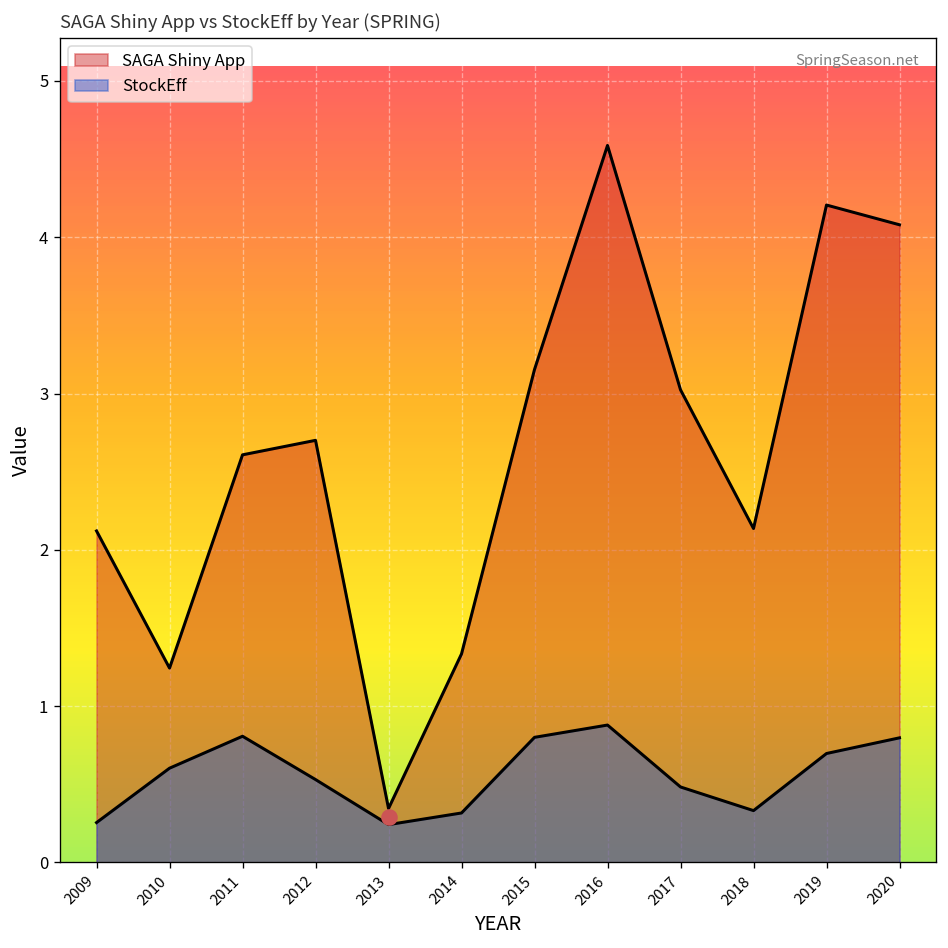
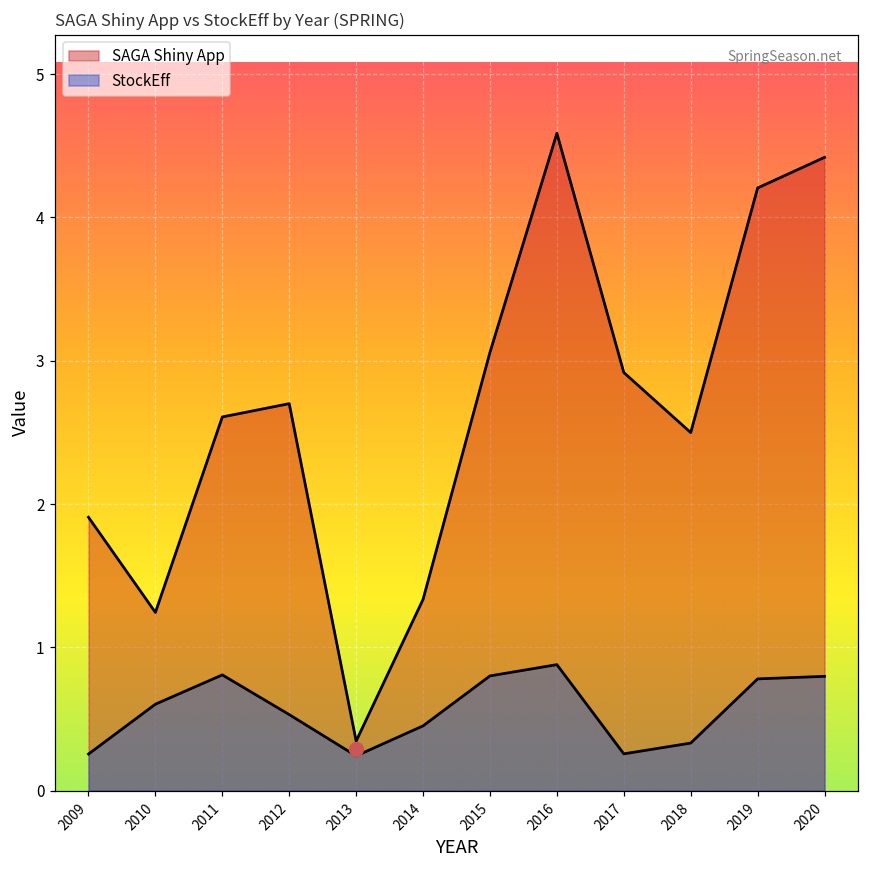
SAGA Shiny App, 2009: 2.12 -> 1.91
StockEff, 2014: 0.32 -> 0.45
SAGA Shiny App, 2015: 3.15 -> 3.06
SAGA Shiny App, 2017: 3.02 -> 2.92
StockEff, 2017: 0.48 -> 0.26
SAGA Shiny App, 2018: 2.14 -> 2.50
StockEff, 2019: 0.70 -> 0.78
SAGA Shiny App, 2020: 4.08 -> 4.42
